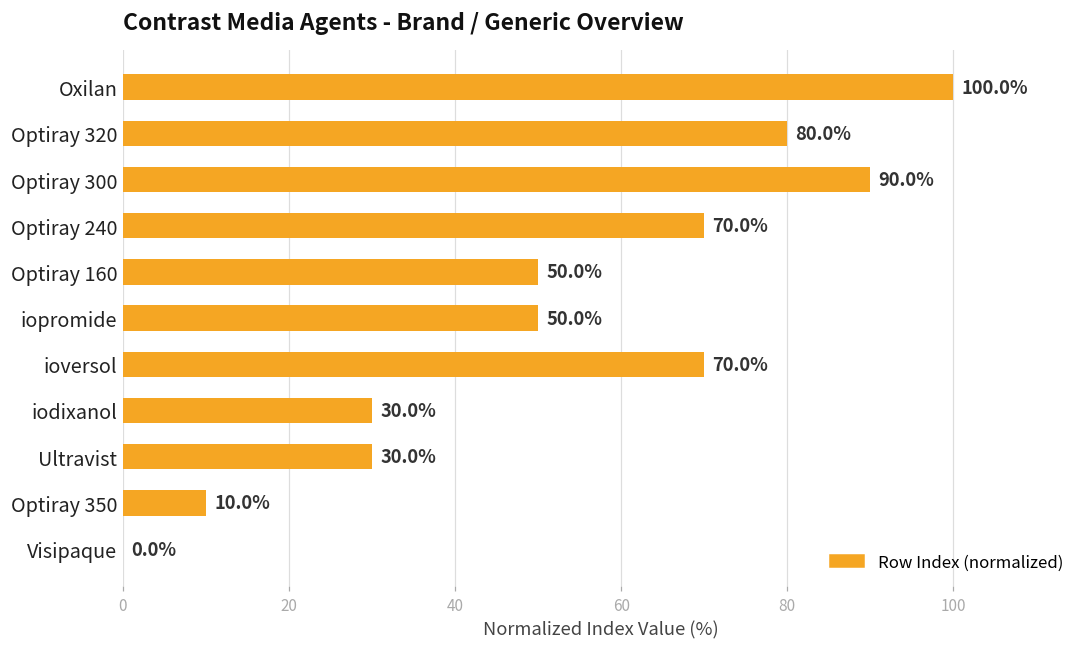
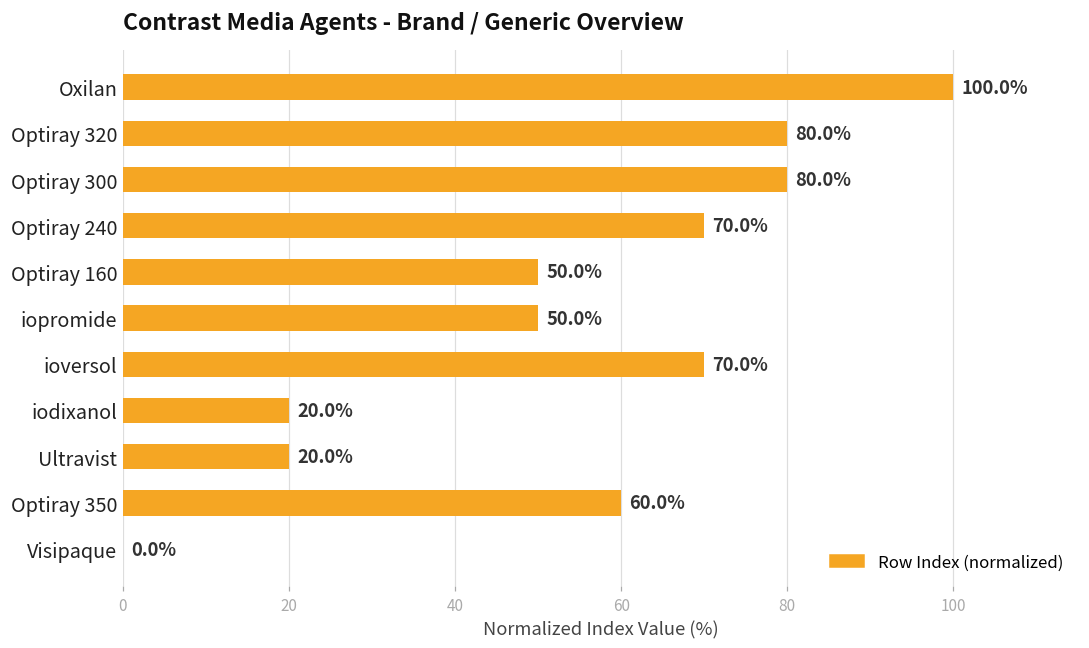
Optiray 300: 90.0% -> 80.0%
iodixanol: 30.0% -> 20.0%
Ultravist: 30.0% -> 20.0%
Optiray 350: 10.0% -> 60.0%
